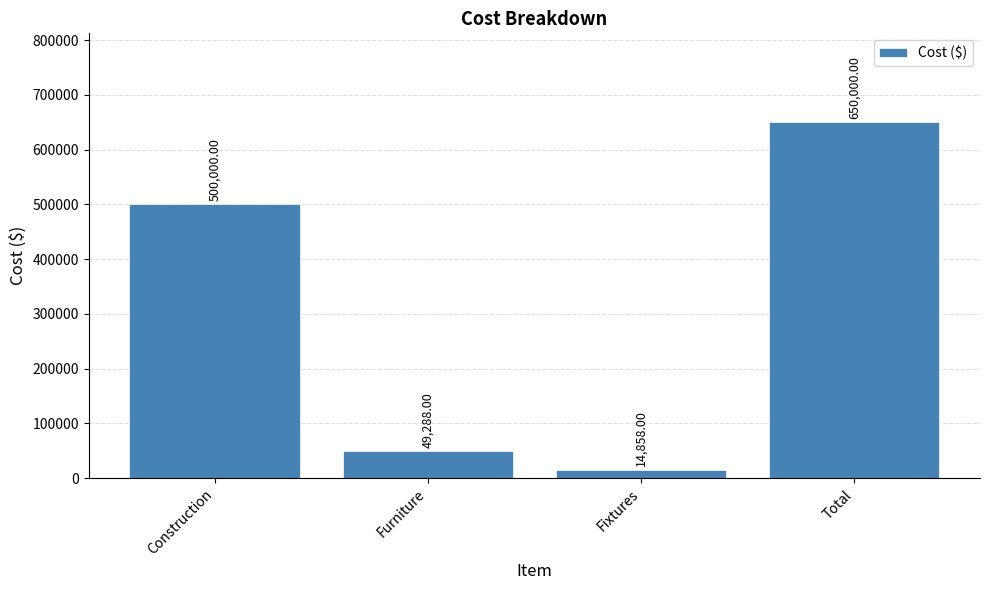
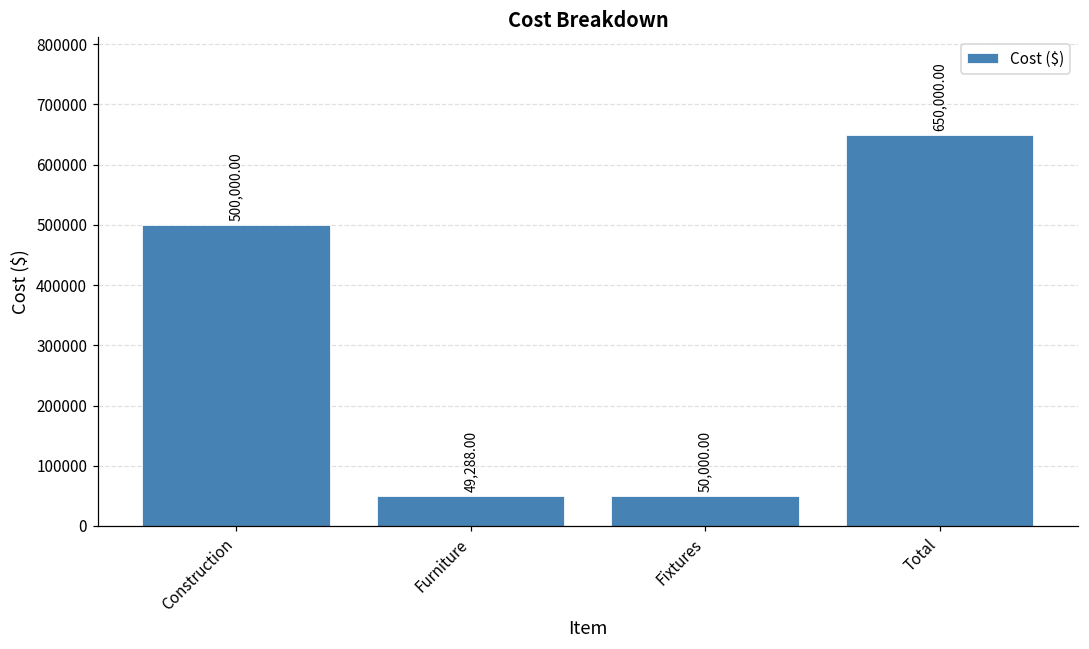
Fixtures: 14,858.00 -> 50,000.00
